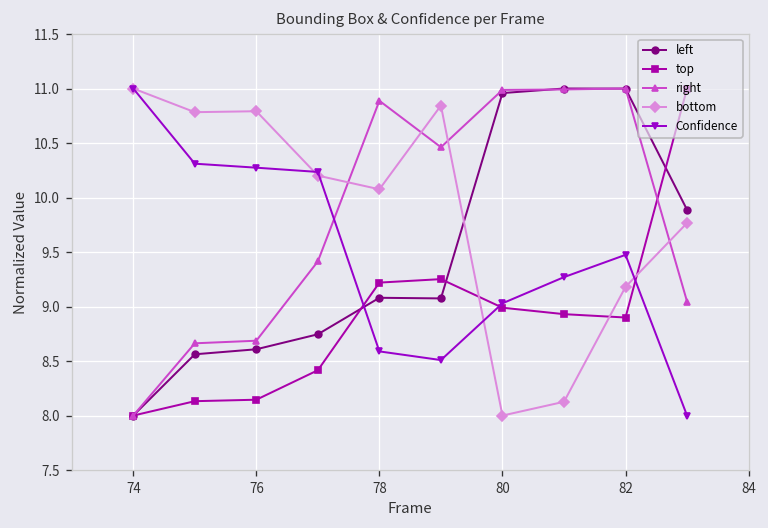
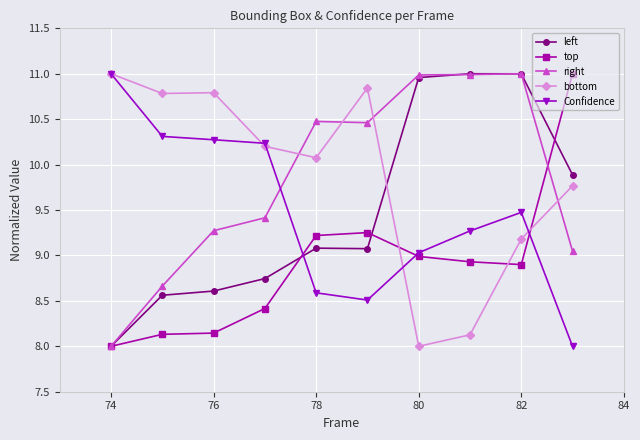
right, 76: 8.7 -> 9.3
right, 78: 10.9 -> 10.5
